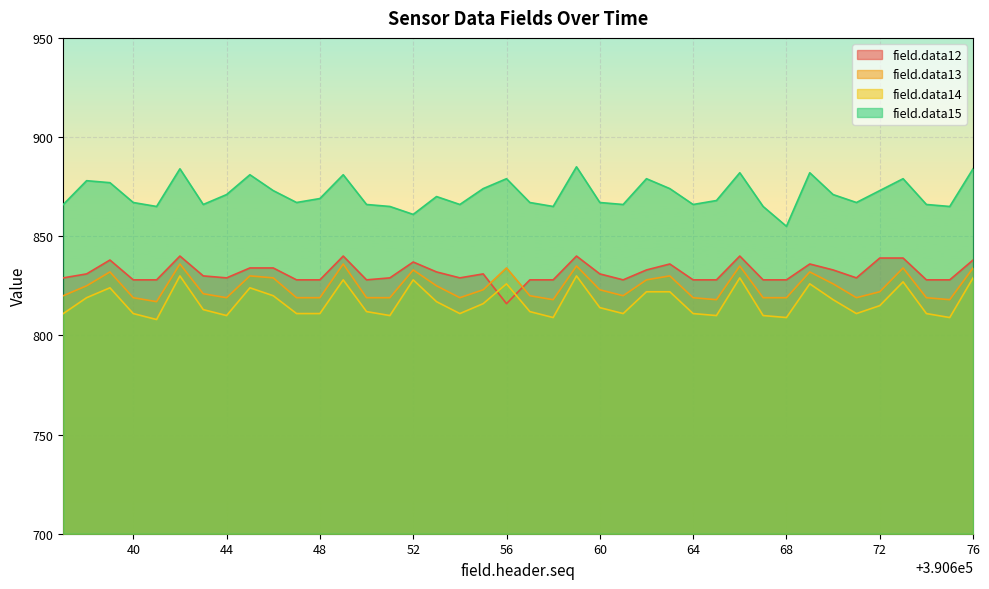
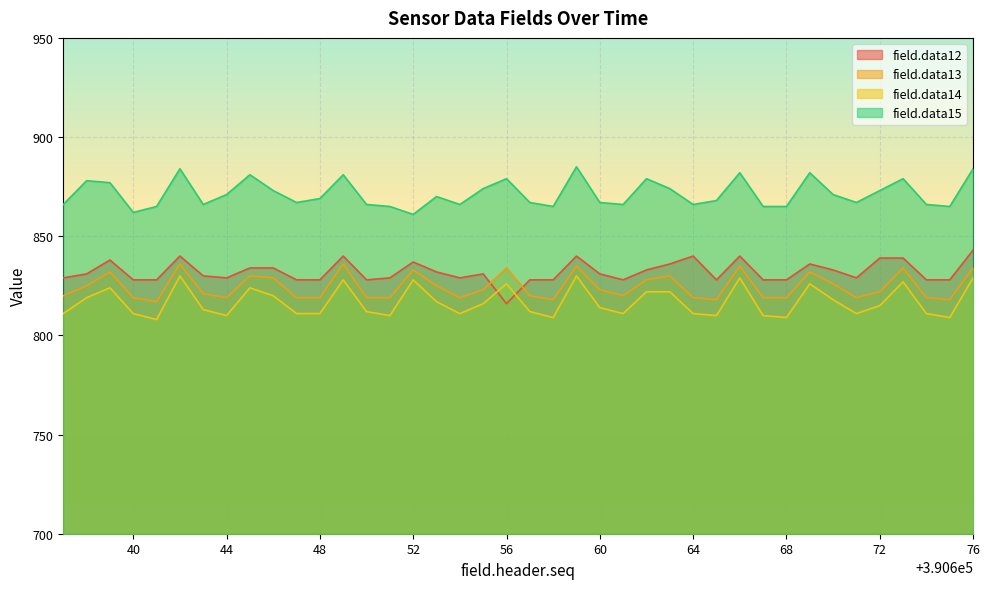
field.data15, 40: 867 -> 862
field.data12, 64: 828 -> 840
field.data15, 68: 855 -> 865
field.data12, 76: 838 -> 843
